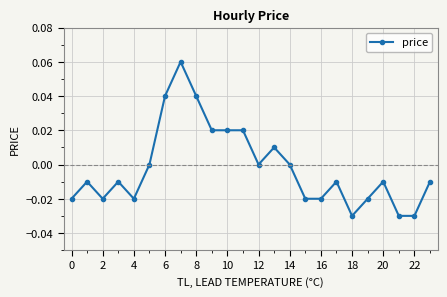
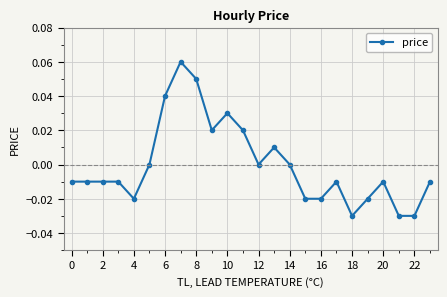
0: -0.02 -> -0.01
2: -0.02 -> -0.01
8: 0.04 -> 0.05
10: 0.02 -> 0.03
